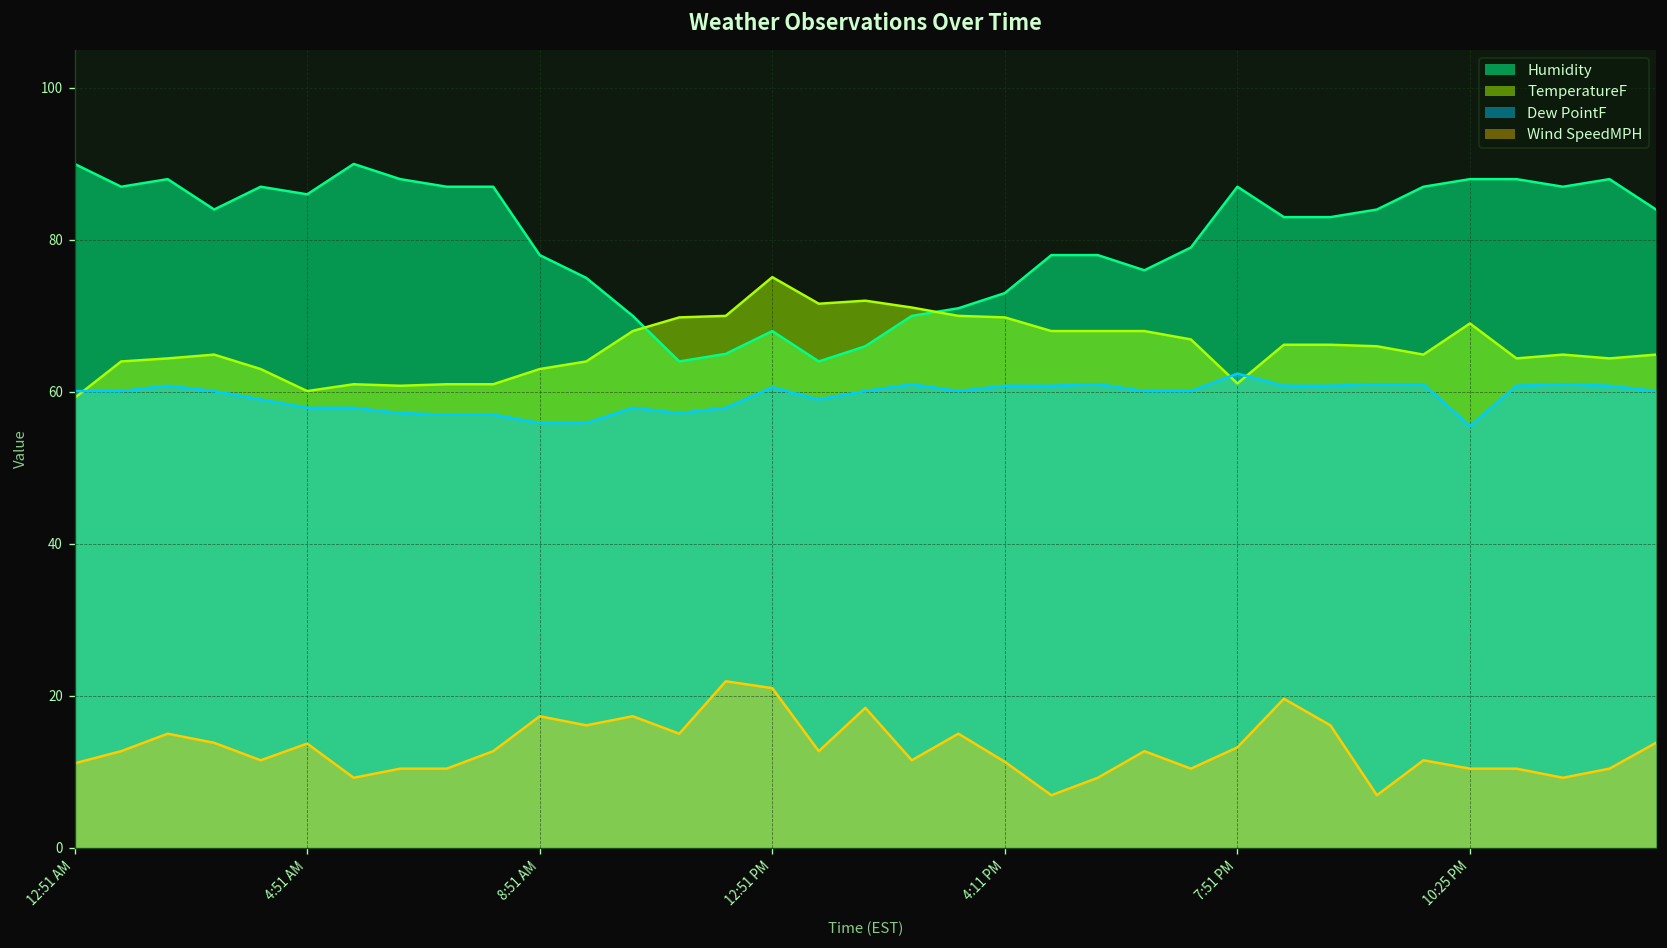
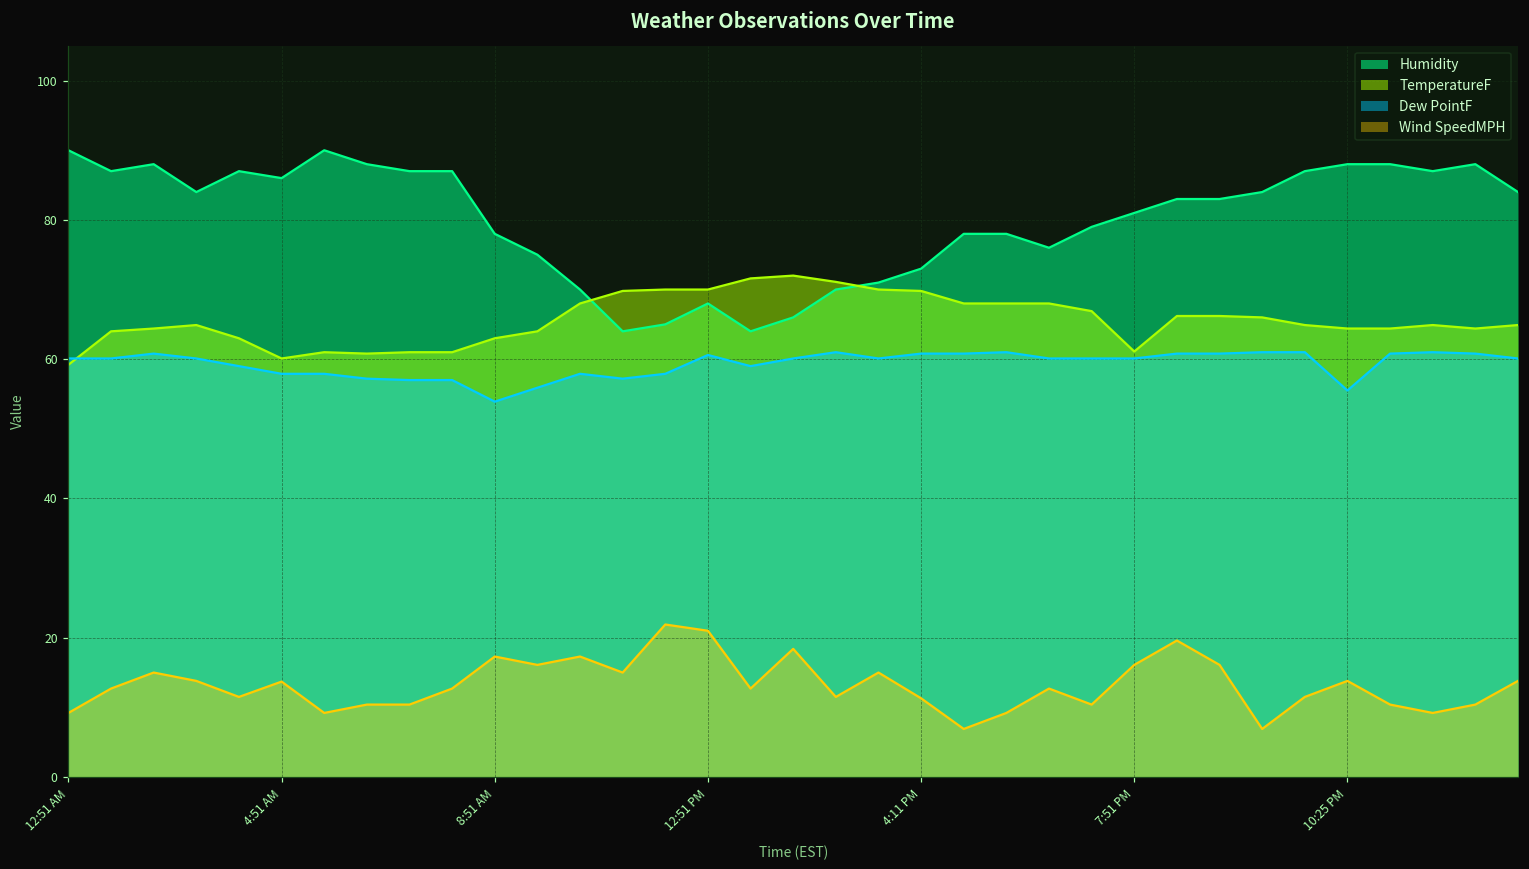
Wind SpeedMPH, 12:51 AM: 11 -> 9
Dew PointF, 8:51 AM: 56 -> 54
TemperatureF, 12:51 PM: 75 -> 70
Humidity, 7:51 PM: 87 -> 81
Dew PointF, 7:51 PM: 62 -> 60
Wind SpeedMPH, 7:51 PM: 13 -> 16
TemperatureF, 10:25 PM: 69 -> 64
Wind SpeedMPH, 10:25 PM: 10 -> 14
